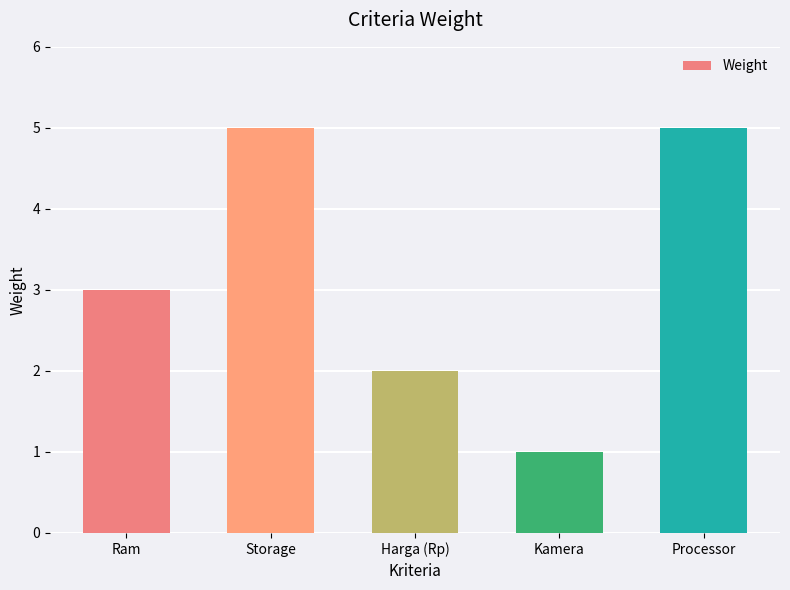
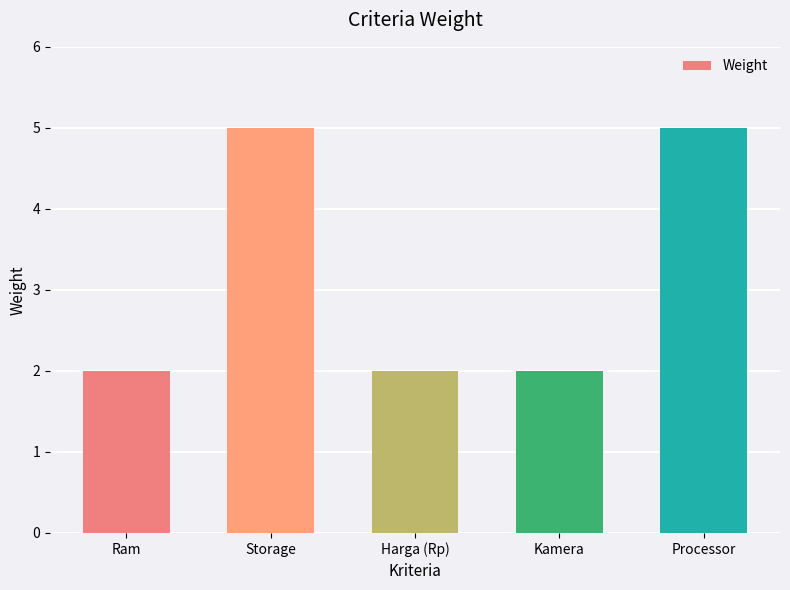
Ram: 3 -> 2
Kamera: 1 -> 2
